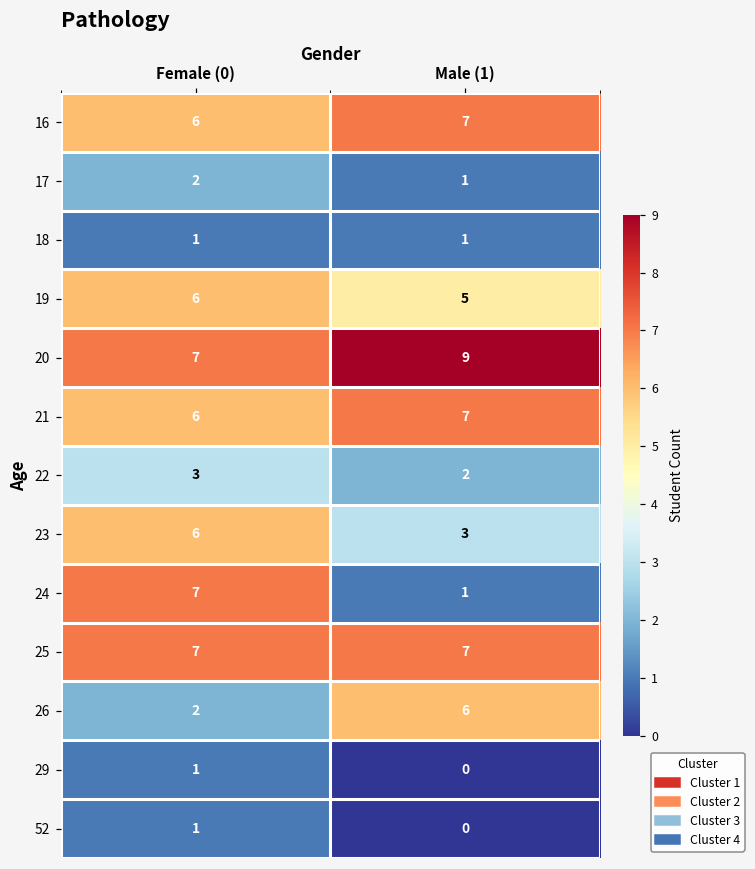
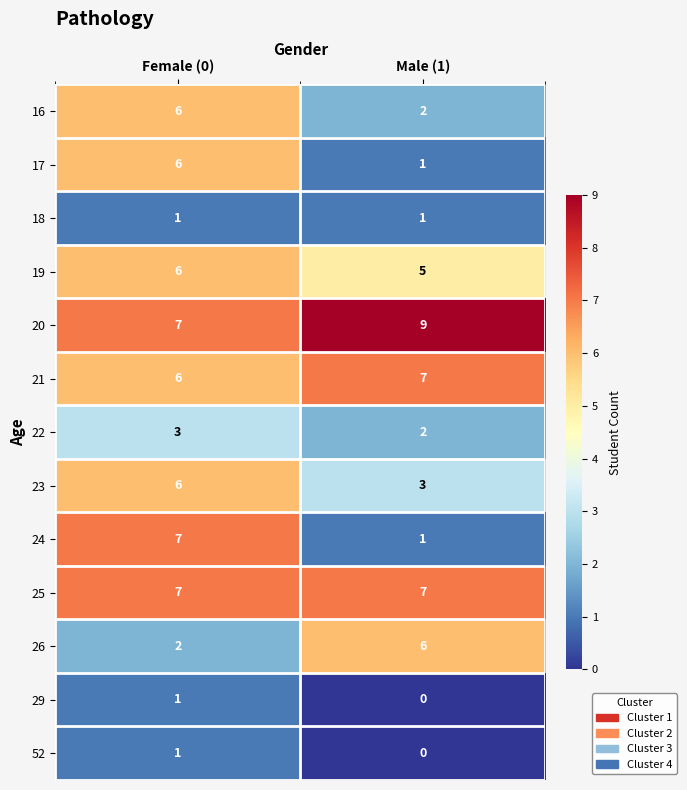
16, Male (1): 7 -> 2
17, Female (0): 2 -> 6
